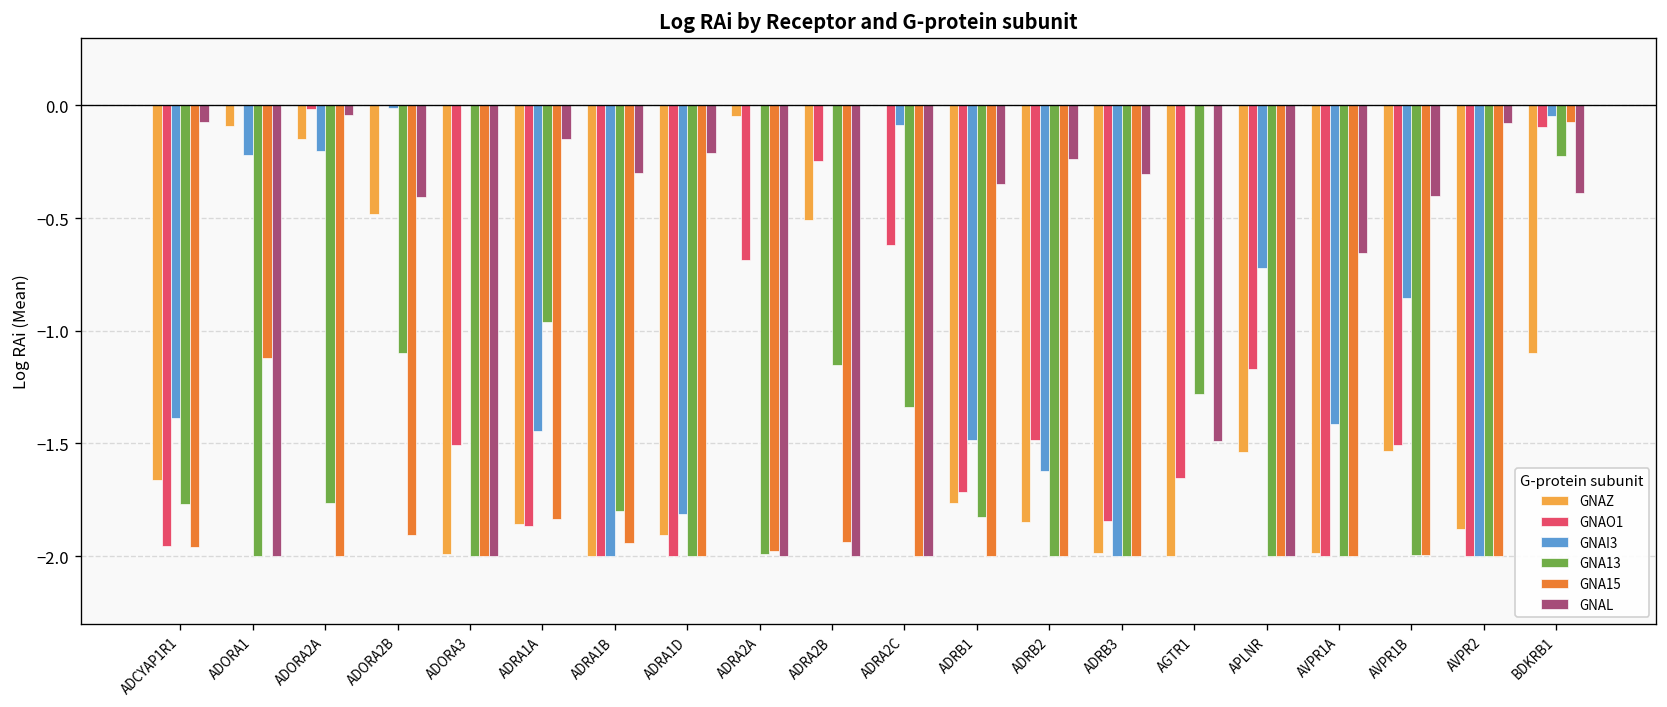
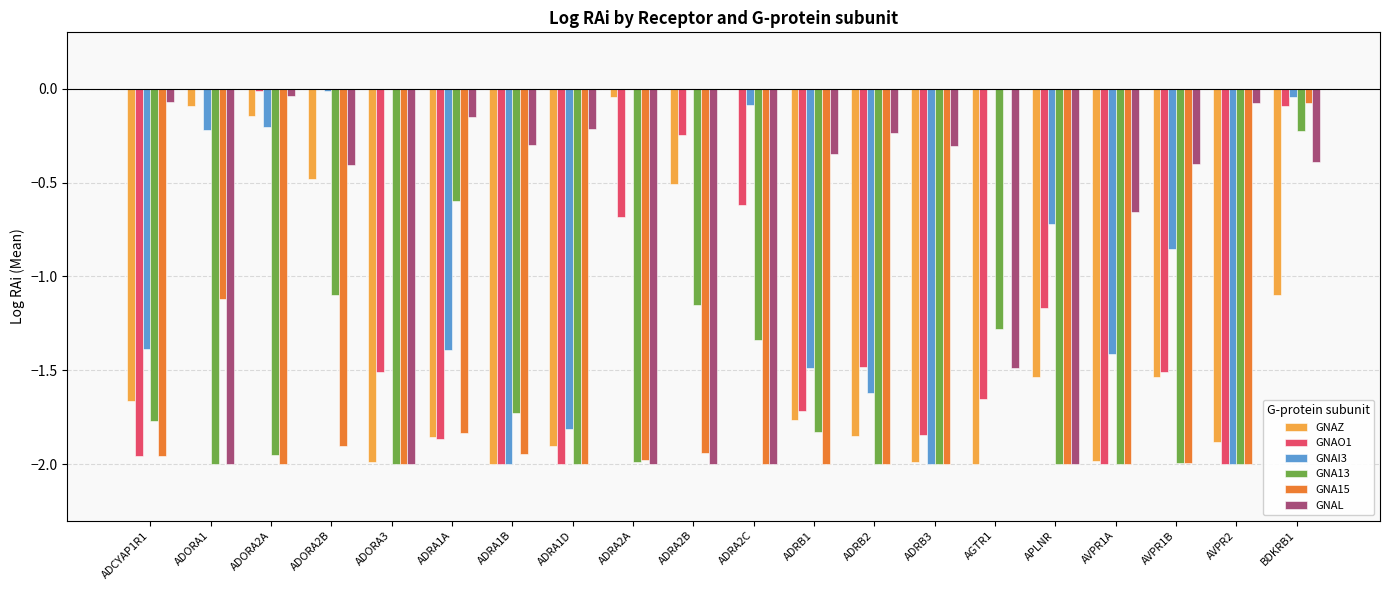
GNA13, ADORA2A: -1.77 -> -1.95
GNAI3, ADRA1A: -1.44 -> -1.39
GNA13, ADRA1A: -0.96 -> -0.60
GNA13, ADRA1B: -1.80 -> -1.73
